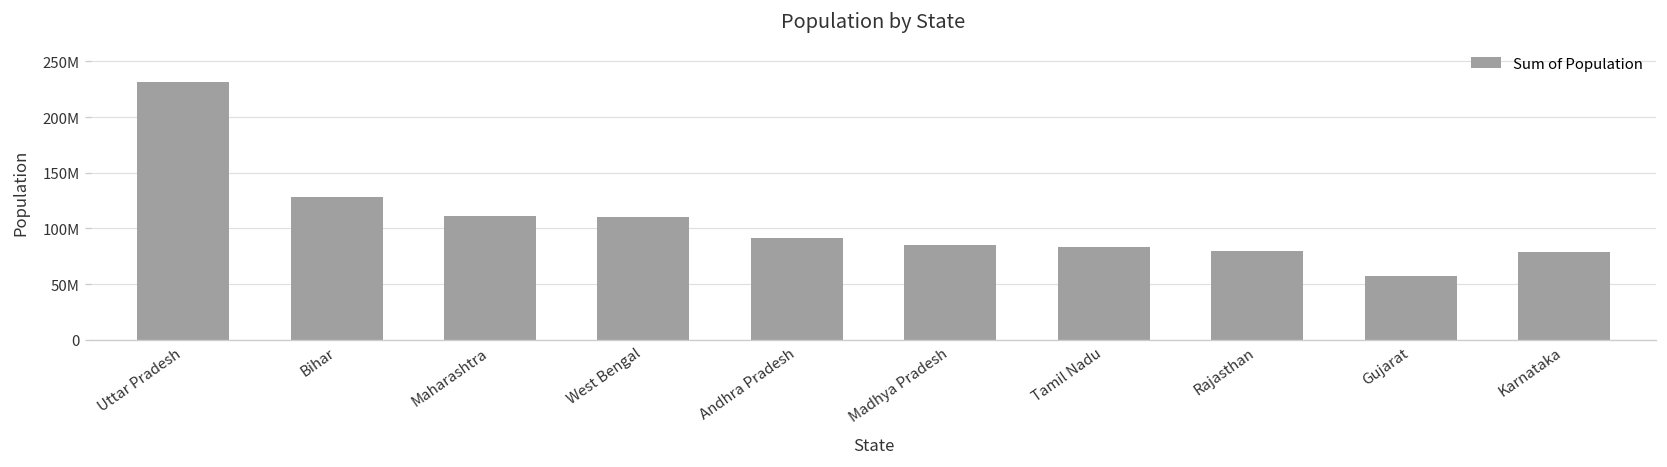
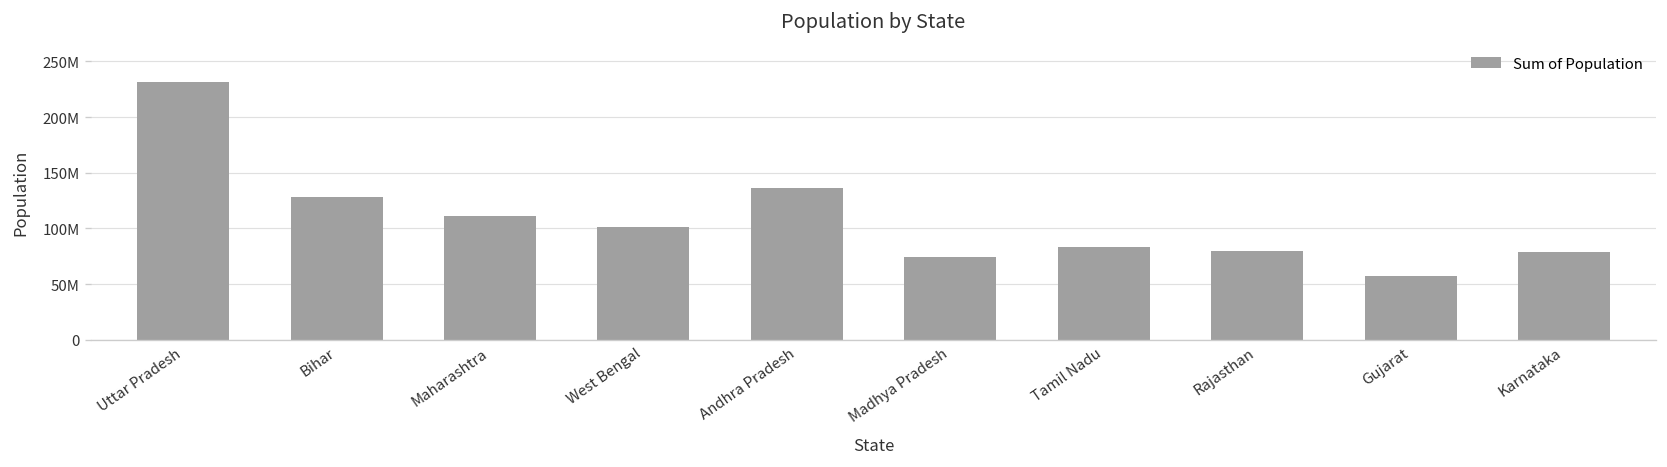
West Bengal: 110000000 -> 100000000
Andhra Pradesh: 90000000 -> 140000000
Madhya Pradesh: 90000000 -> 70000000
